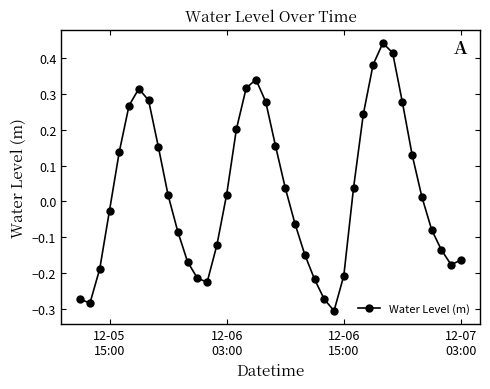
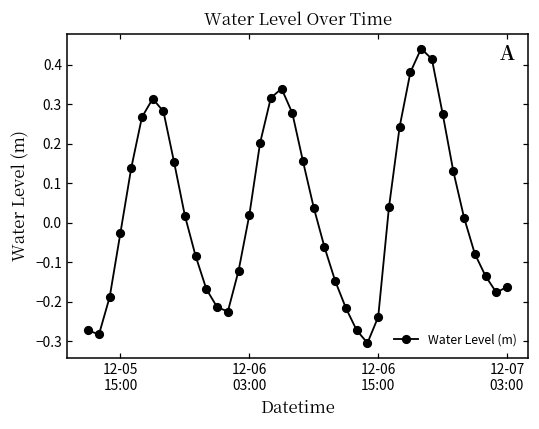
12-06 15:00: -0.21 -> -0.24
